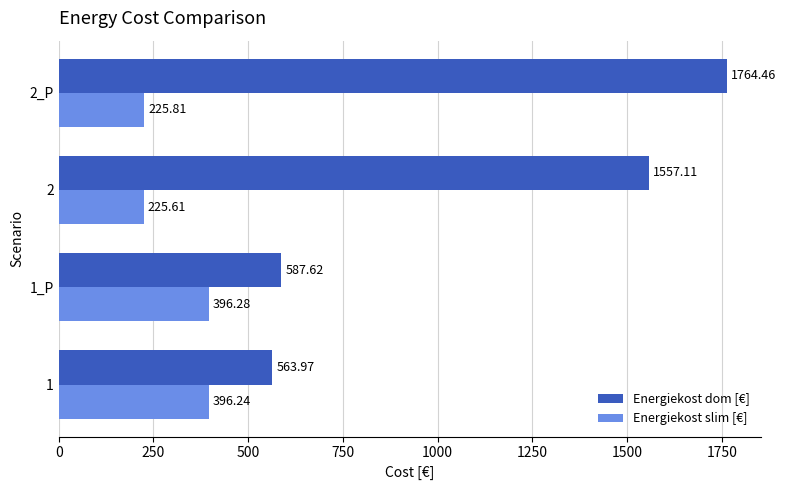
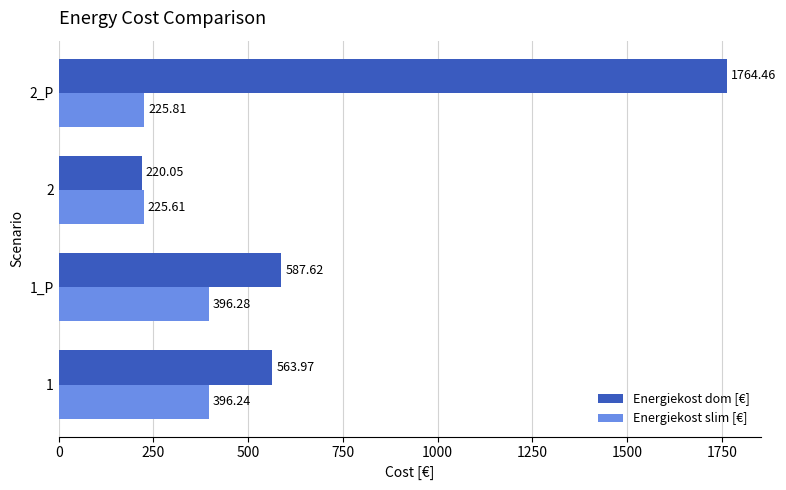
Energiekost dom [€], 2: 1557.11 -> 220.05
